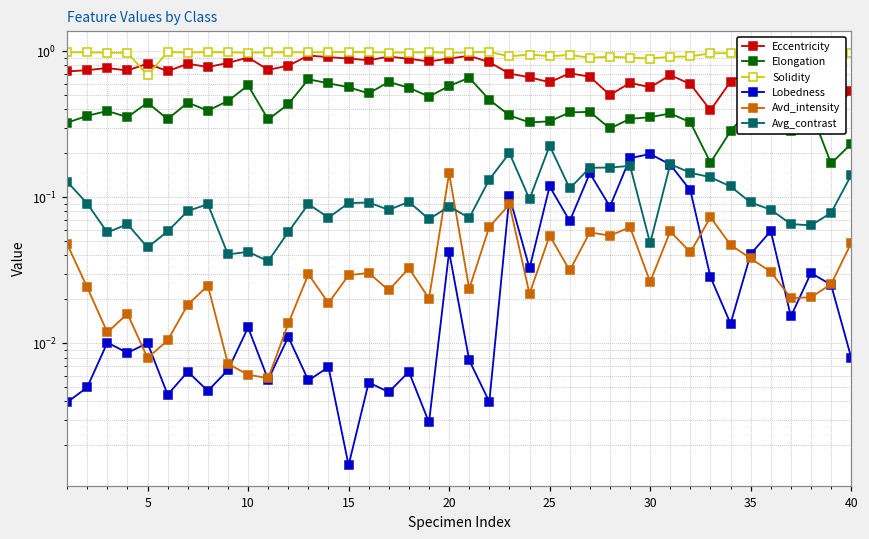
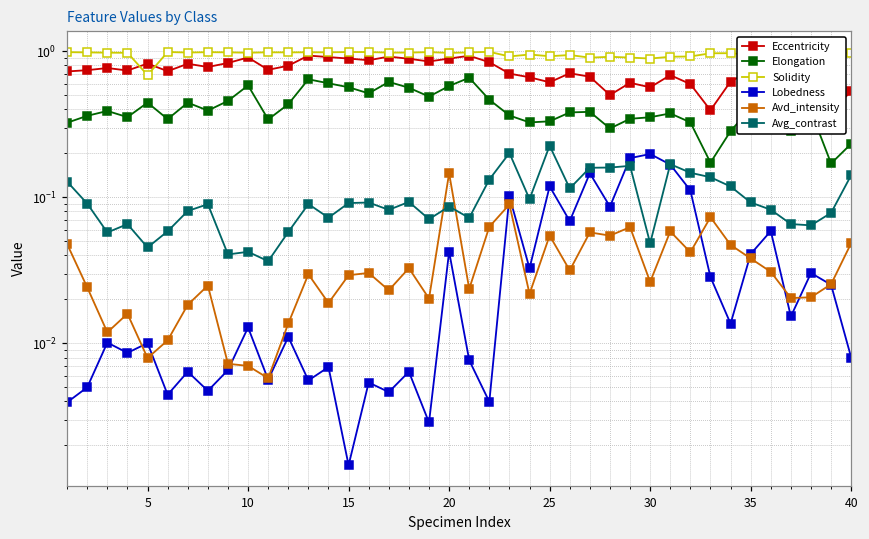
Avd_intensity, 10: 0.006 -> 0.007
